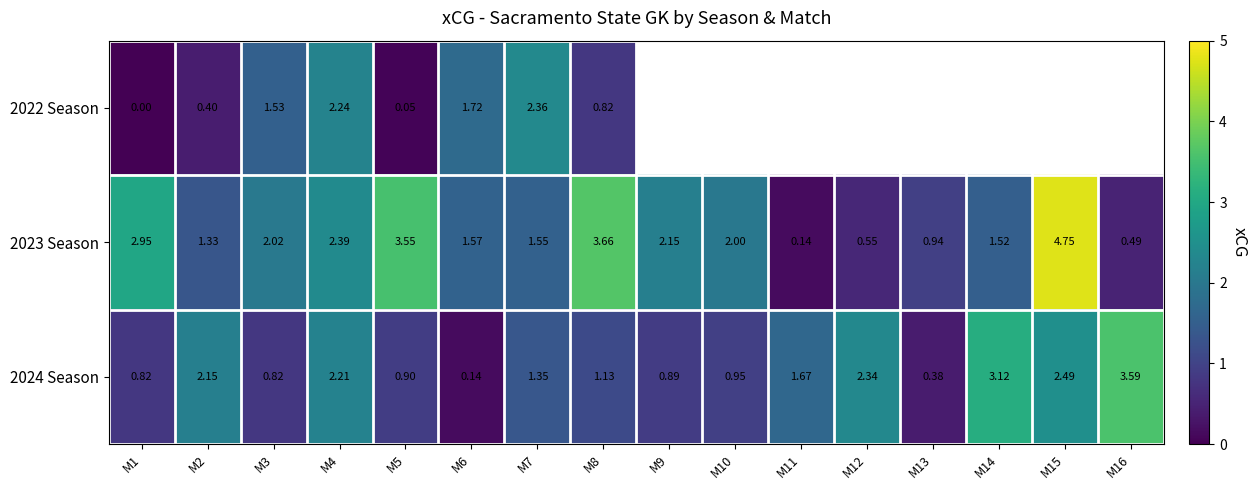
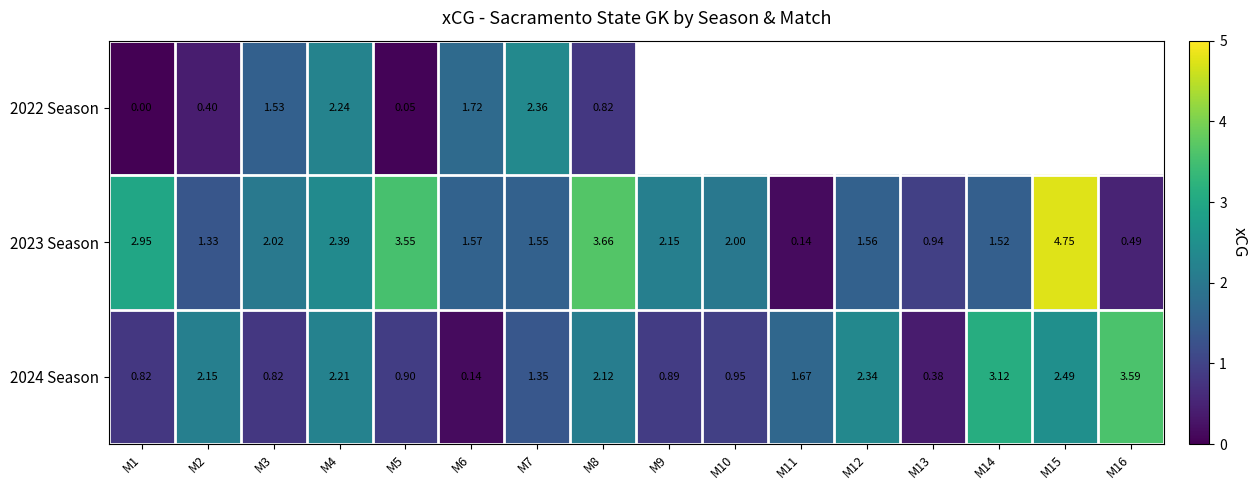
2023 Season, M12: 0.55 -> 1.56
2024 Season, M8: 1.13 -> 2.12
